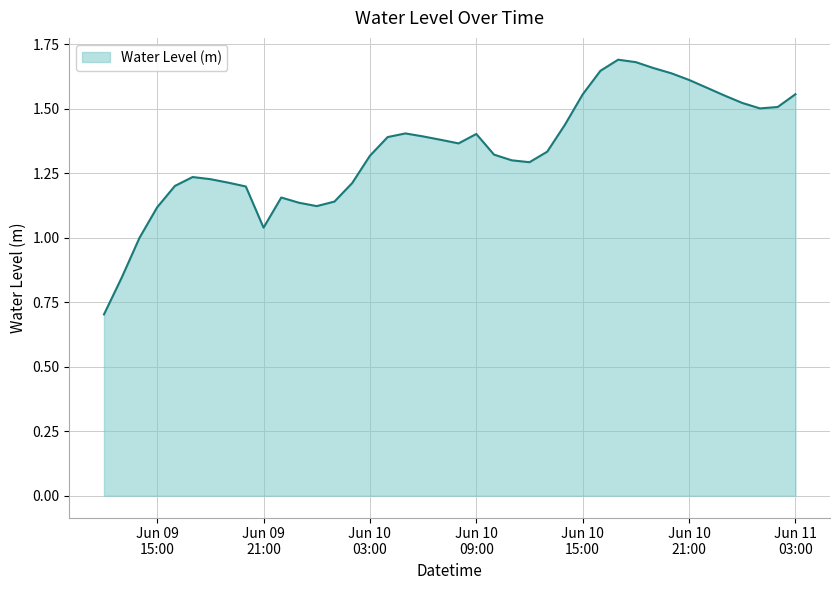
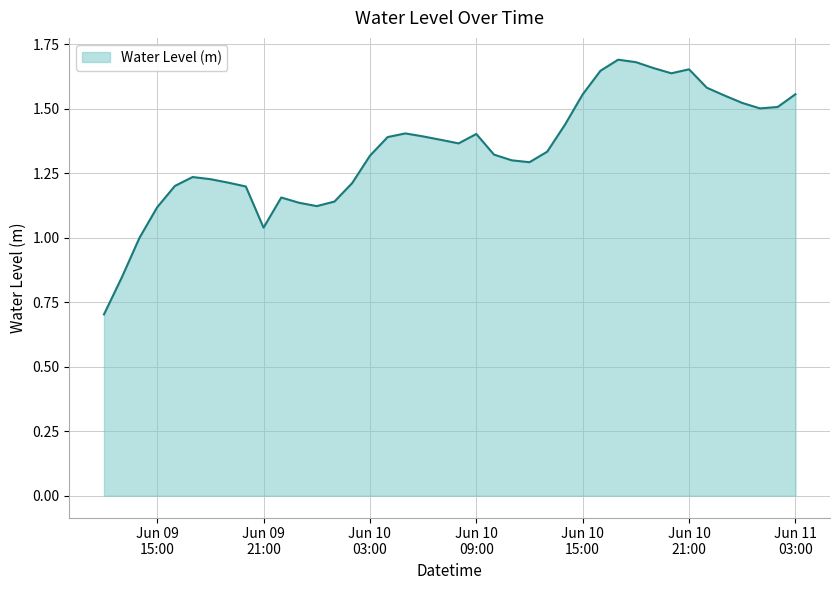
Jun 10 21:00: 1.61 -> 1.65
